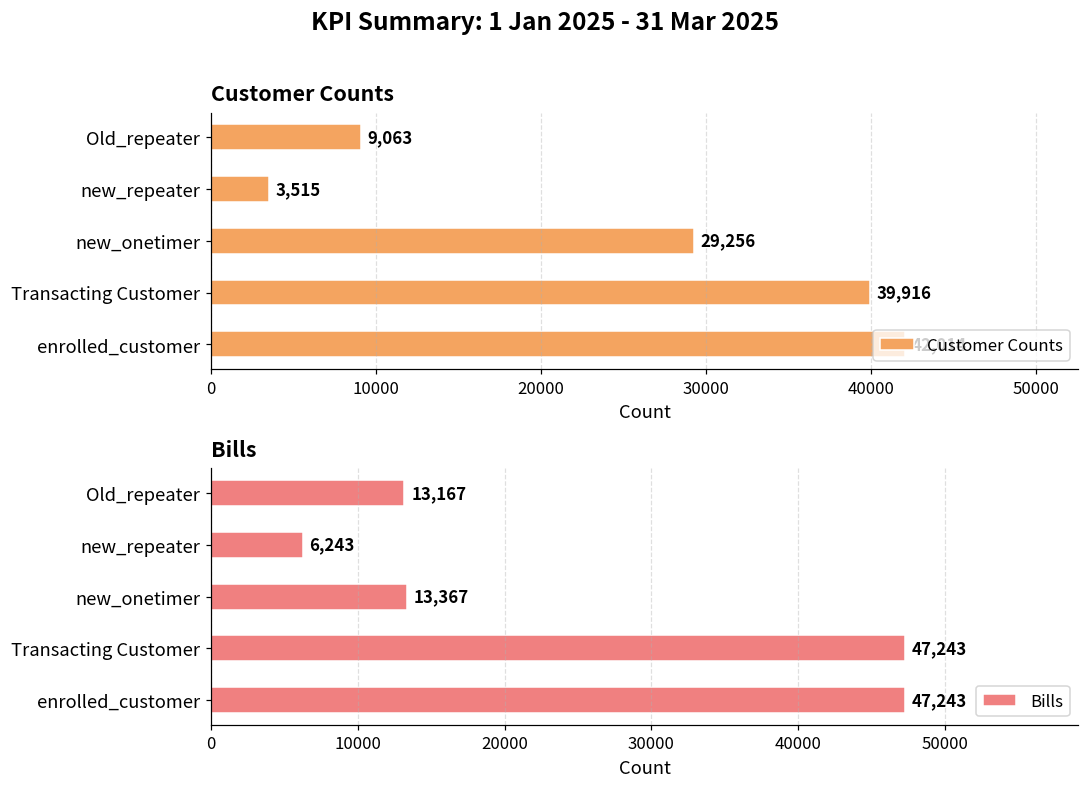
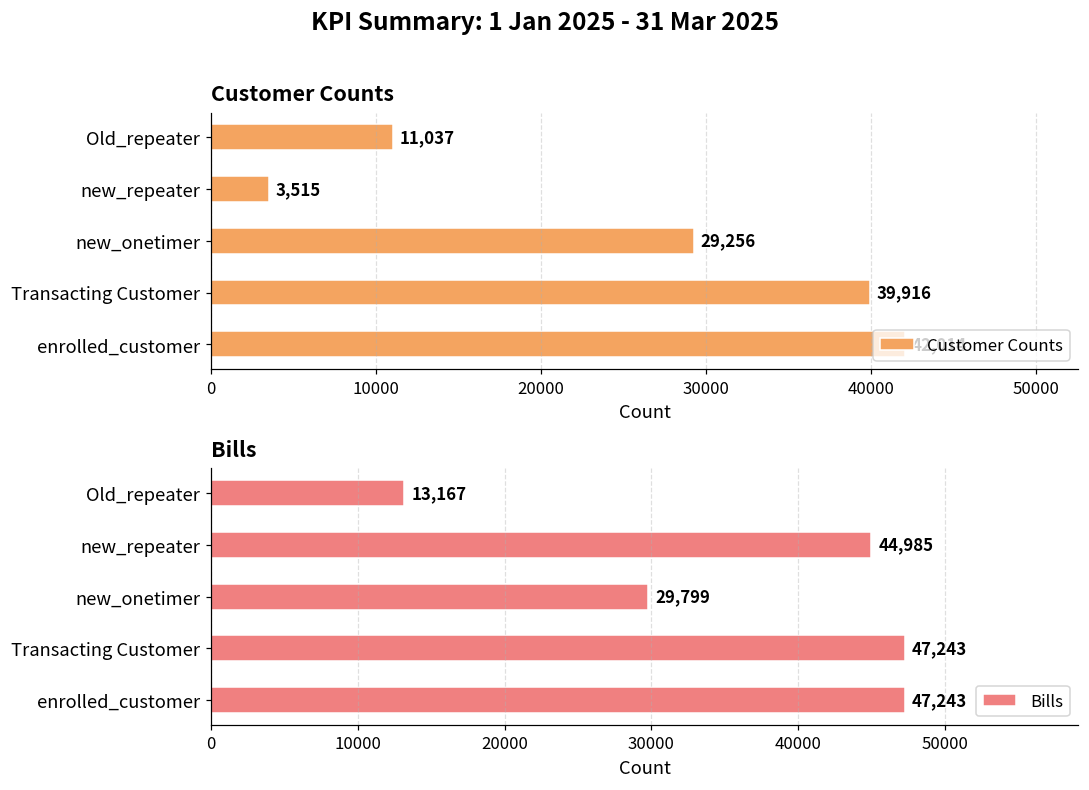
Customer Counts, Old_repeater: 9,063 -> 11,037
Bills, new_repeater: 6,243 -> 44,985
Bills, new_onetimer: 13,367 -> 29,799
